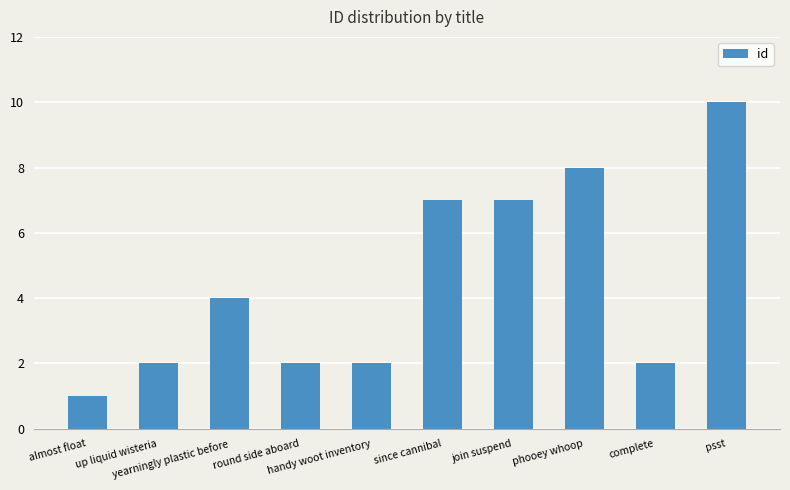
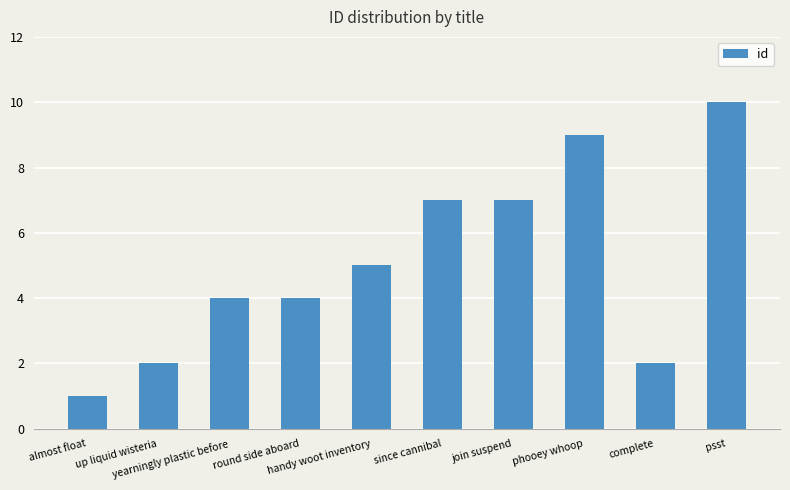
round side aboard: 2 -> 4
handy woot inventory: 2 -> 5
phooey whoop: 8 -> 9
